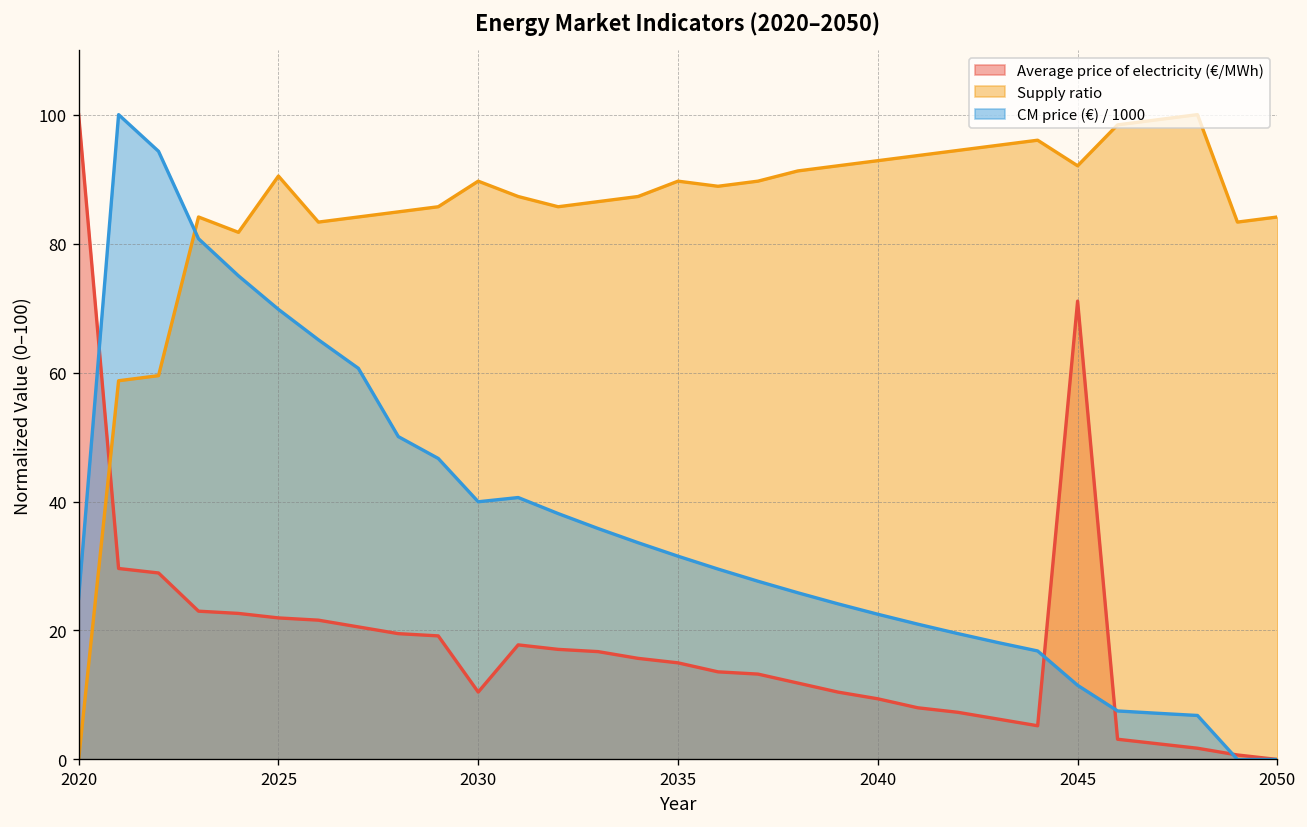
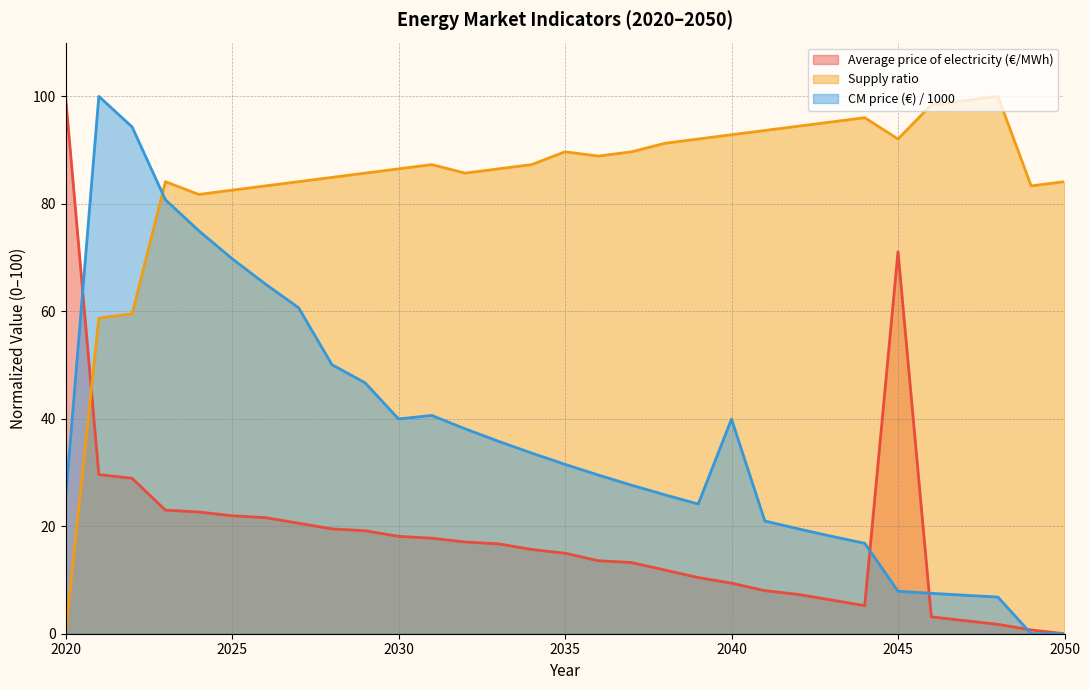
Supply ratio, 2025: 90 -> 83
Average price of electricity (€/MWh), 2030: 10 -> 18
Supply ratio, 2030: 90 -> 87
CM price (€) / 1000, 2040: 23 -> 40
CM price (€) / 1000, 2045: 12 -> 8
